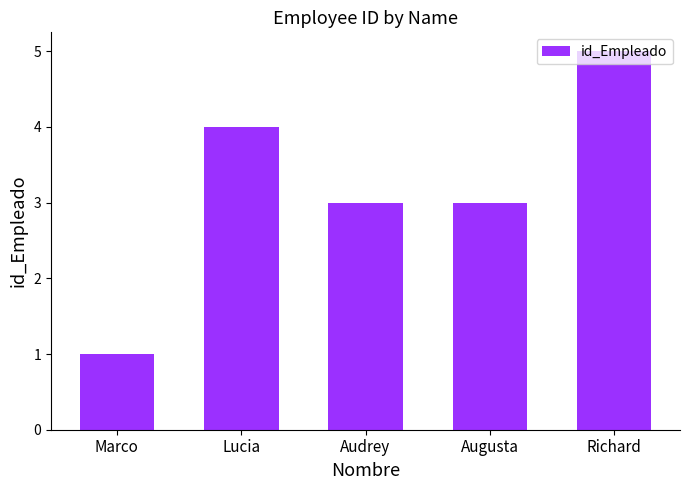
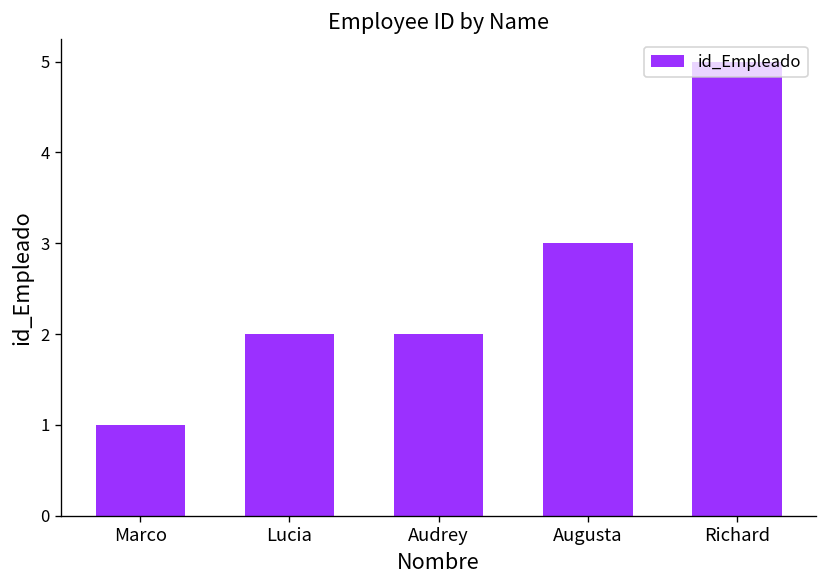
Lucia: 4 -> 2
Audrey: 3 -> 2
